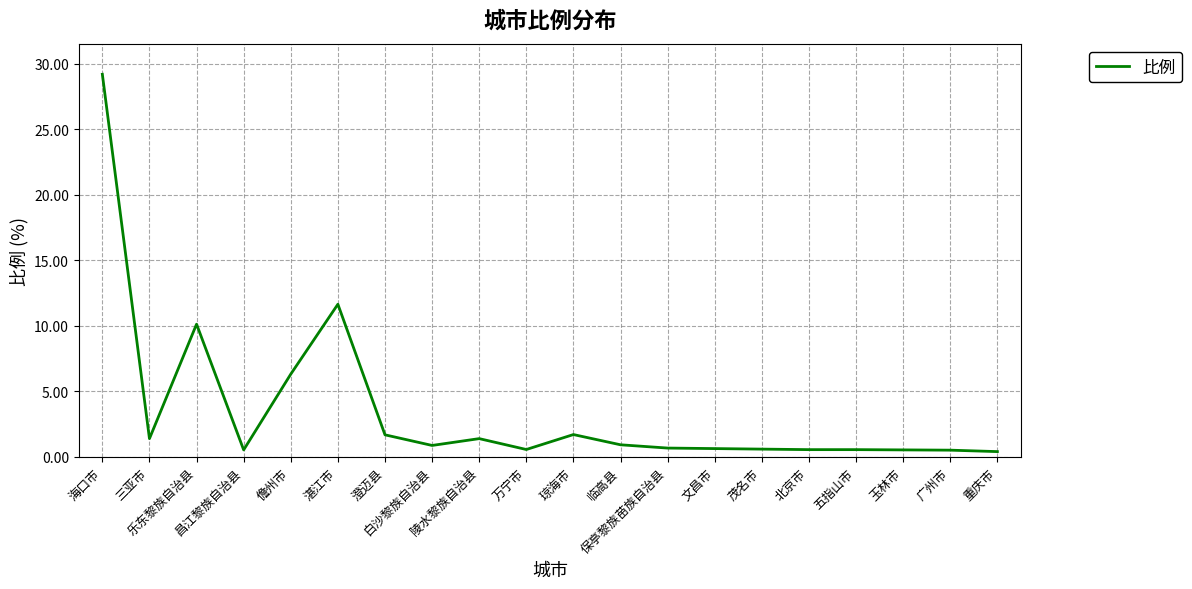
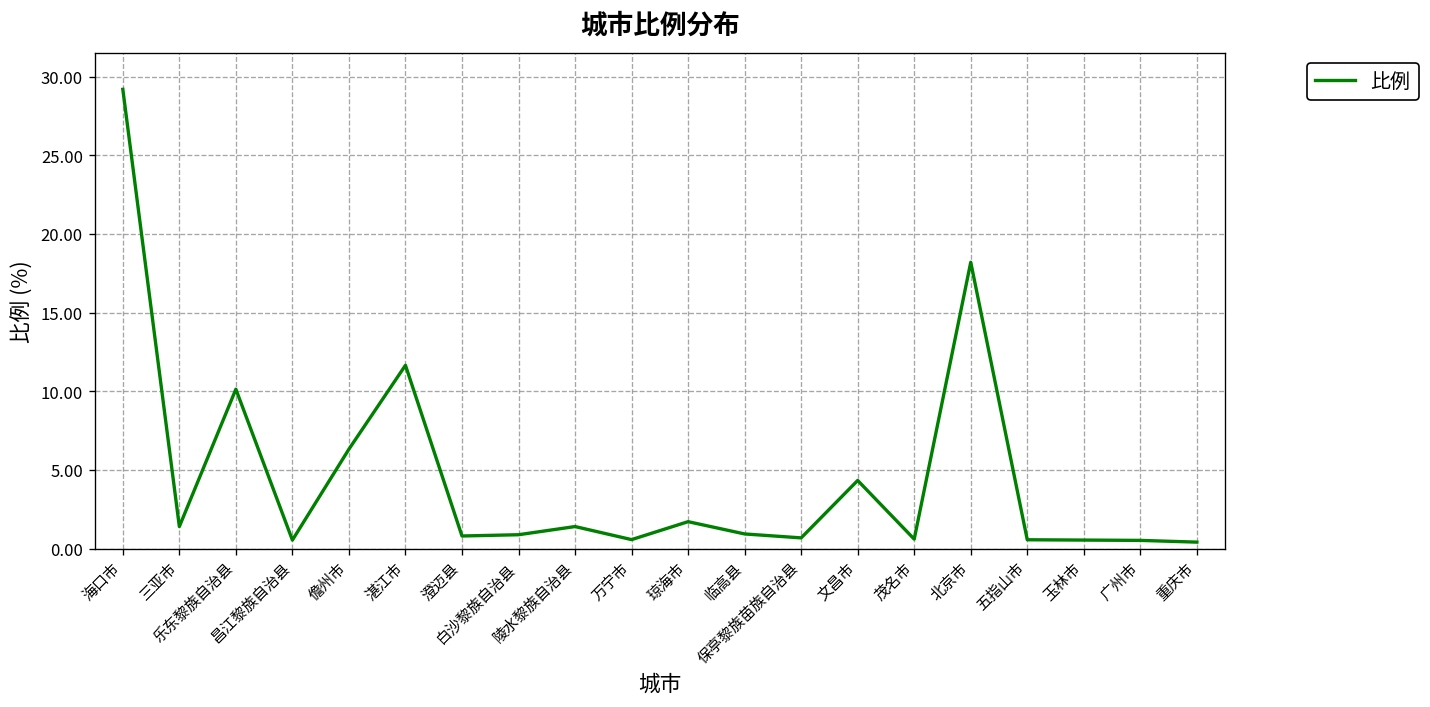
澄迈县: 1.7 -> 0.8
文昌市: 0.6 -> 4.3
北京市: 0.6 -> 18.2
